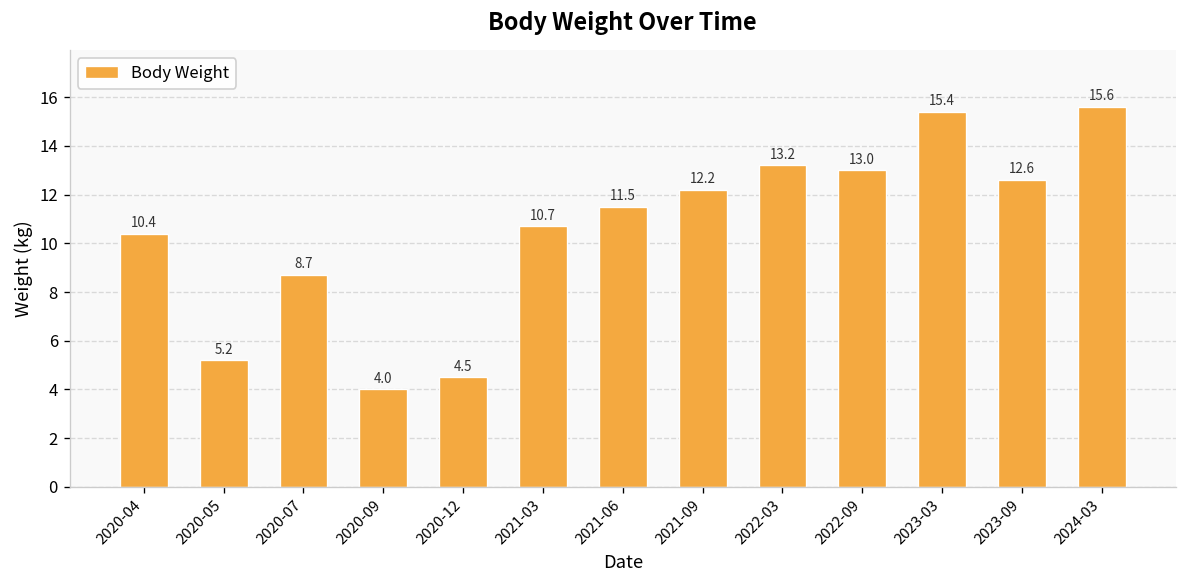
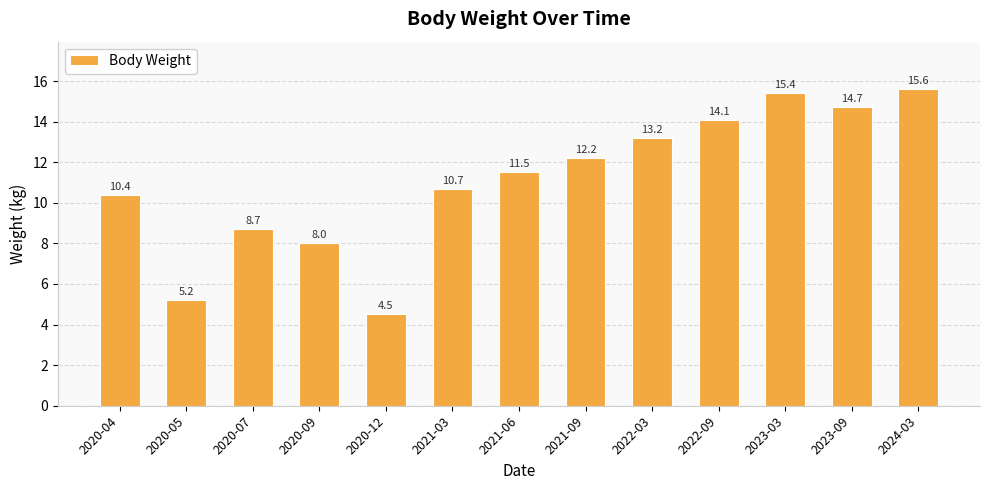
2020-09: 4.0 -> 8.0
2022-09: 13.0 -> 14.1
2023-09: 12.6 -> 14.7
